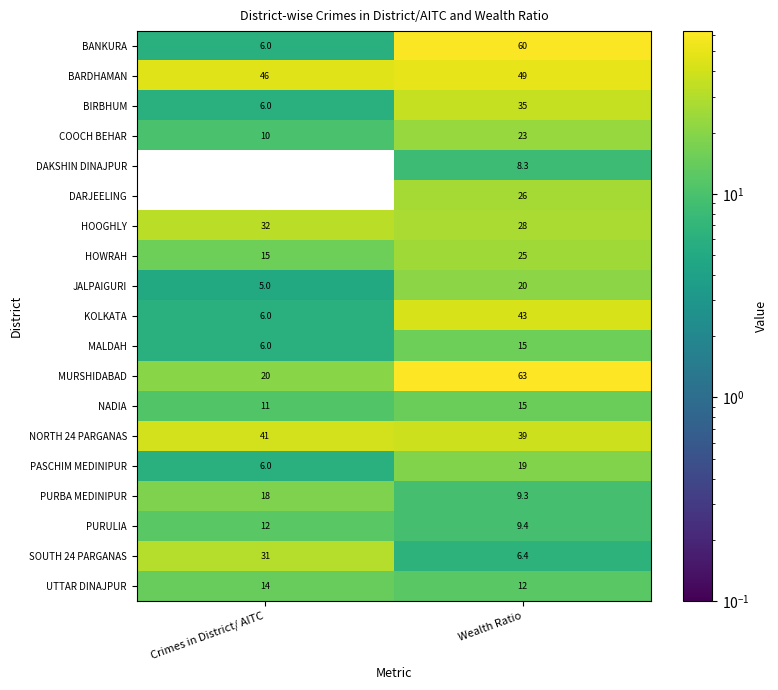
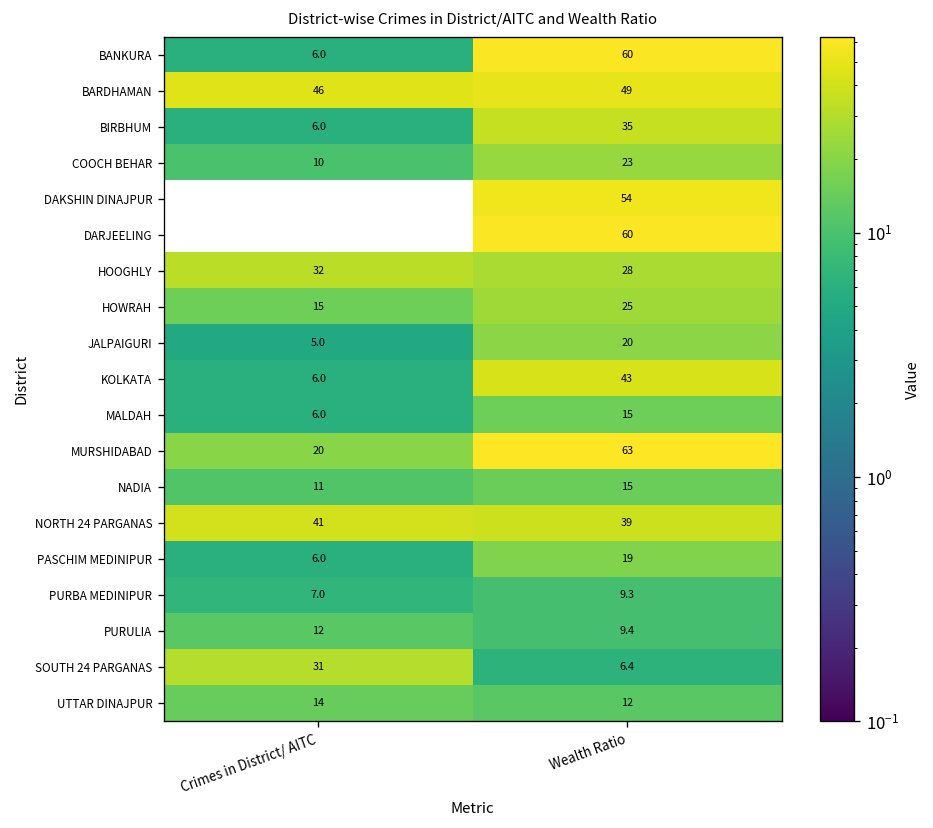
DAKSHIN DINAJPUR, Wealth Ratio: 8.3 -> 54
DARJEELING, Wealth Ratio: 26 -> 60
PURBA MEDINIPUR, Crimes in District/ AITC: 18 -> 7.0
